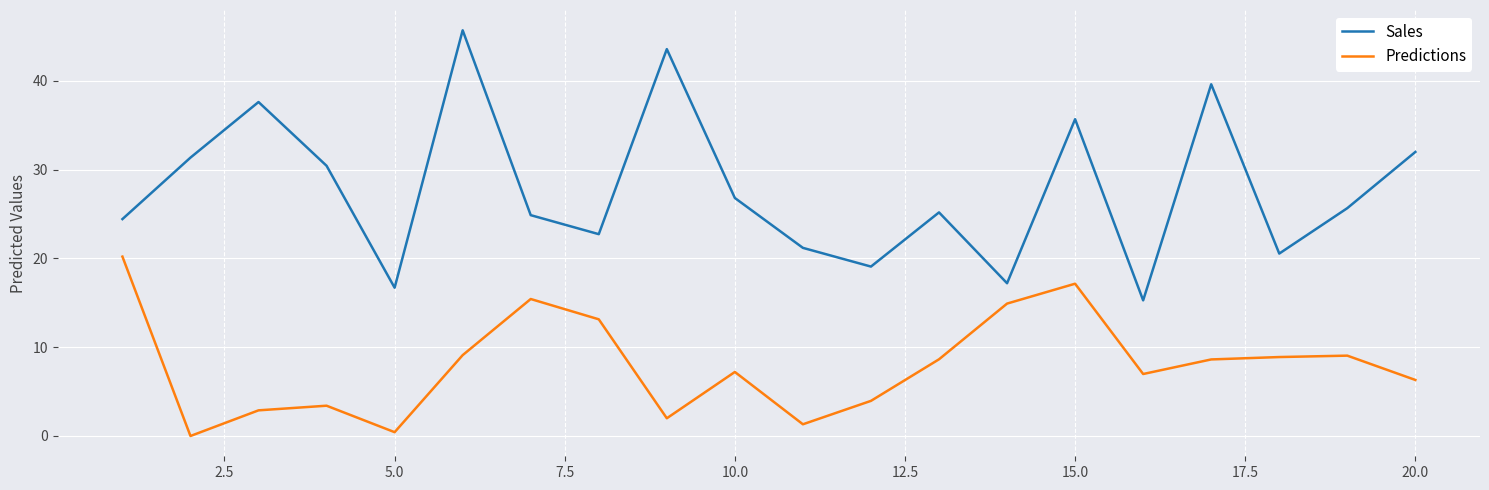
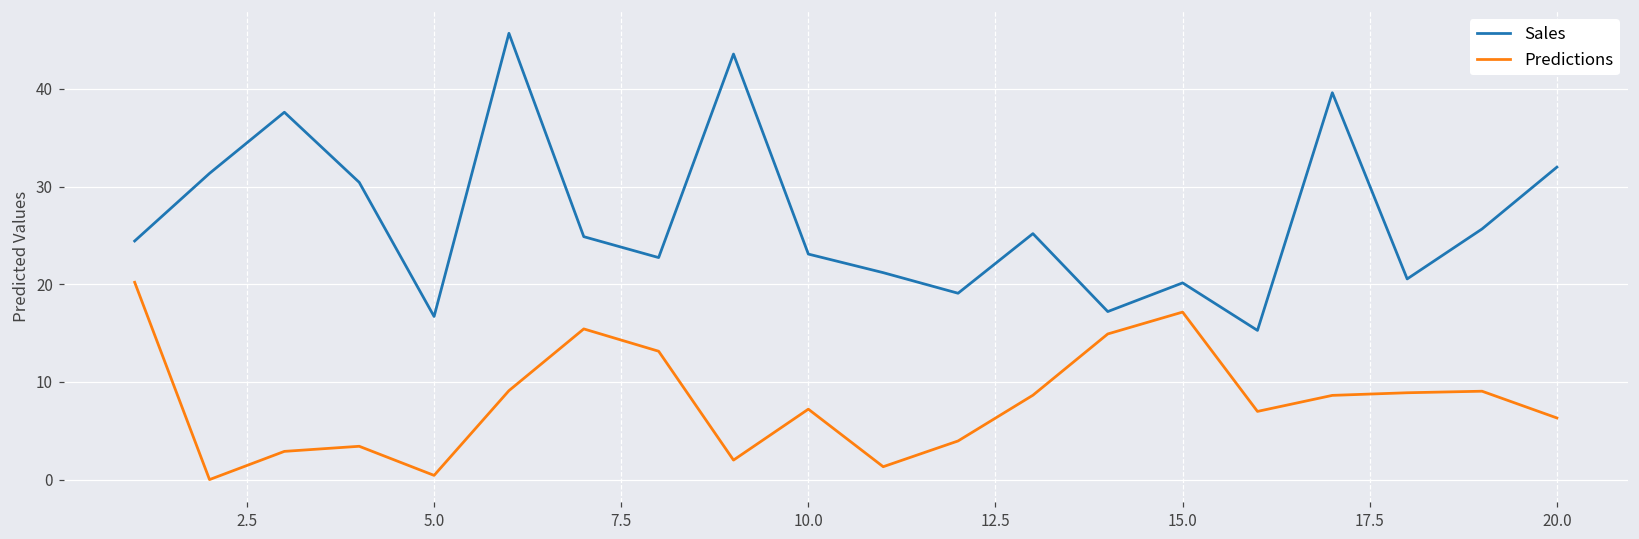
Sales, 10.0: 27 -> 23
Sales, 15.0: 36 -> 20
